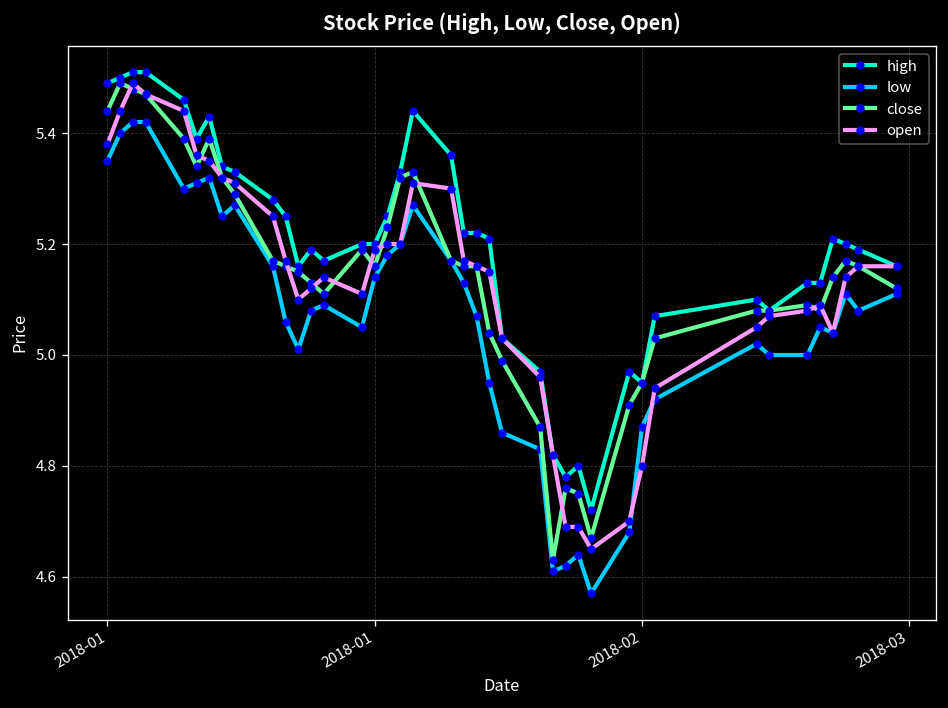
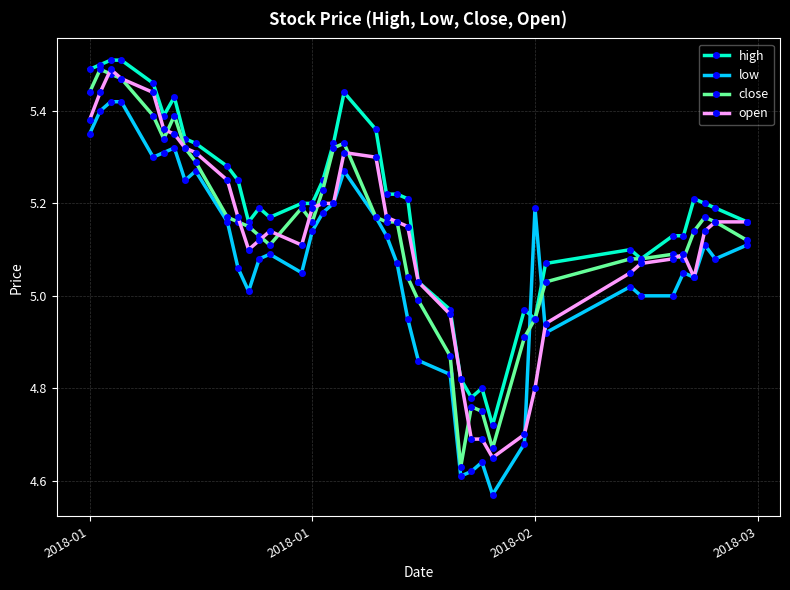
low, 2018-02: 4.87 -> 5.19
